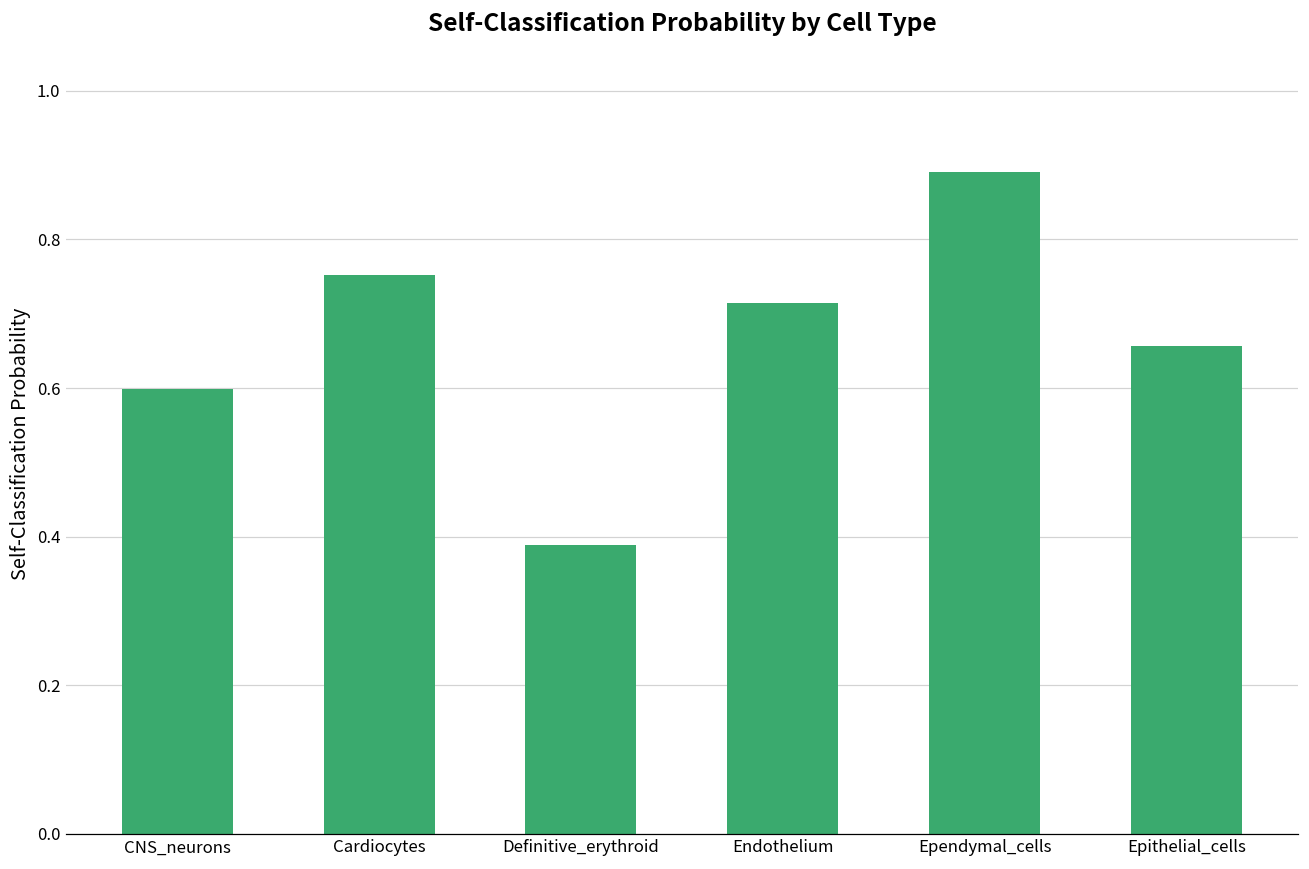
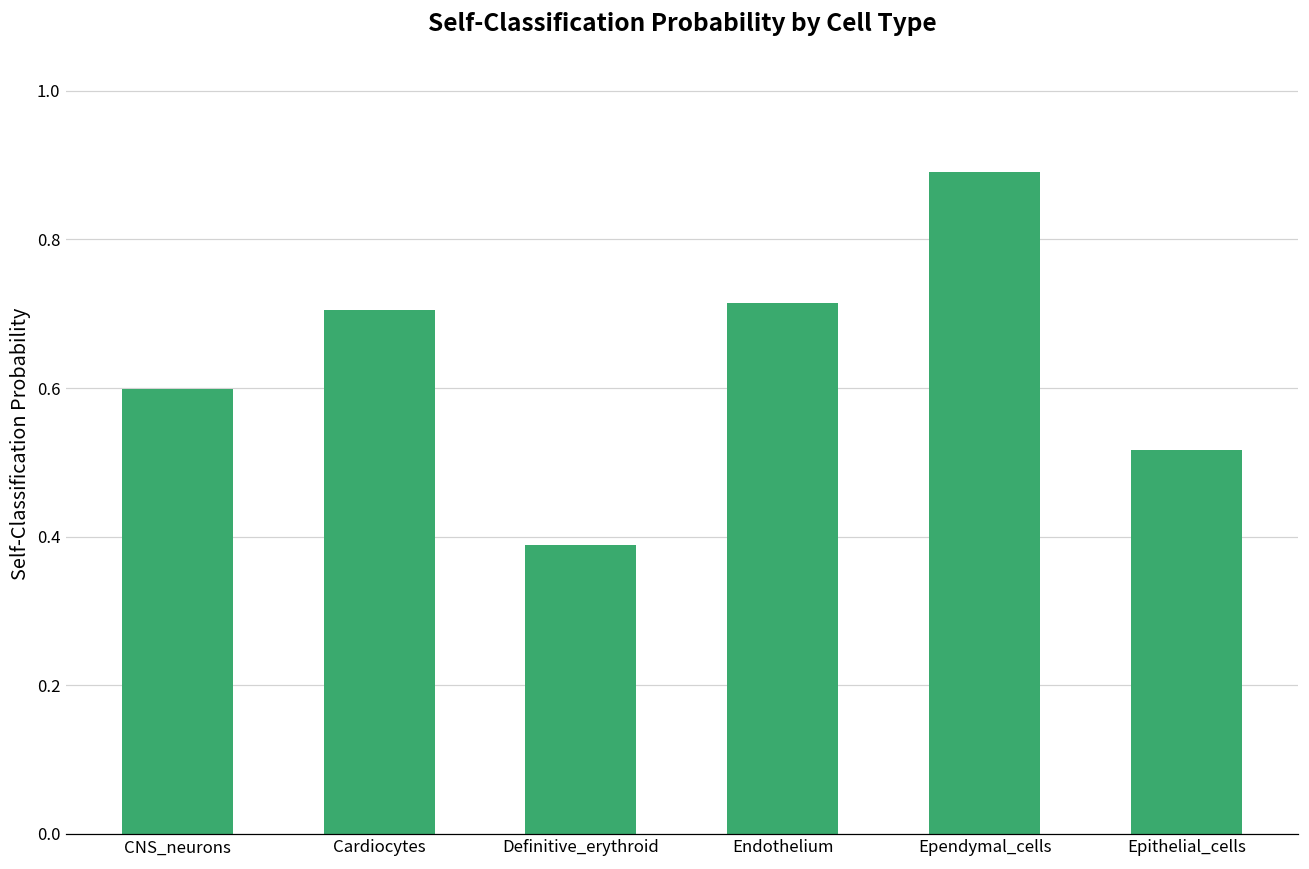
Cardiocytes: 0.75 -> 0.70
Epithelial_cells: 0.66 -> 0.52
